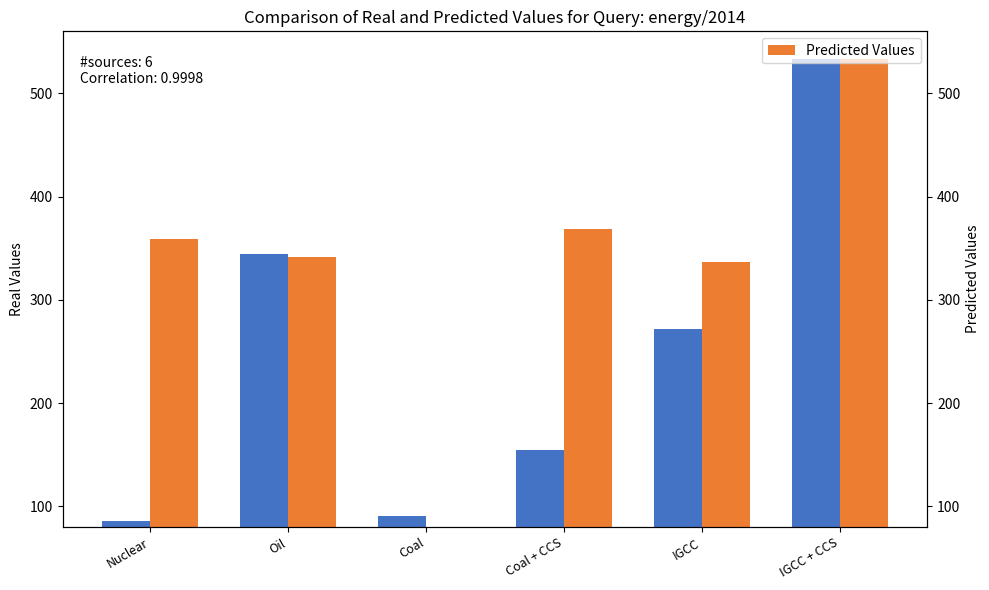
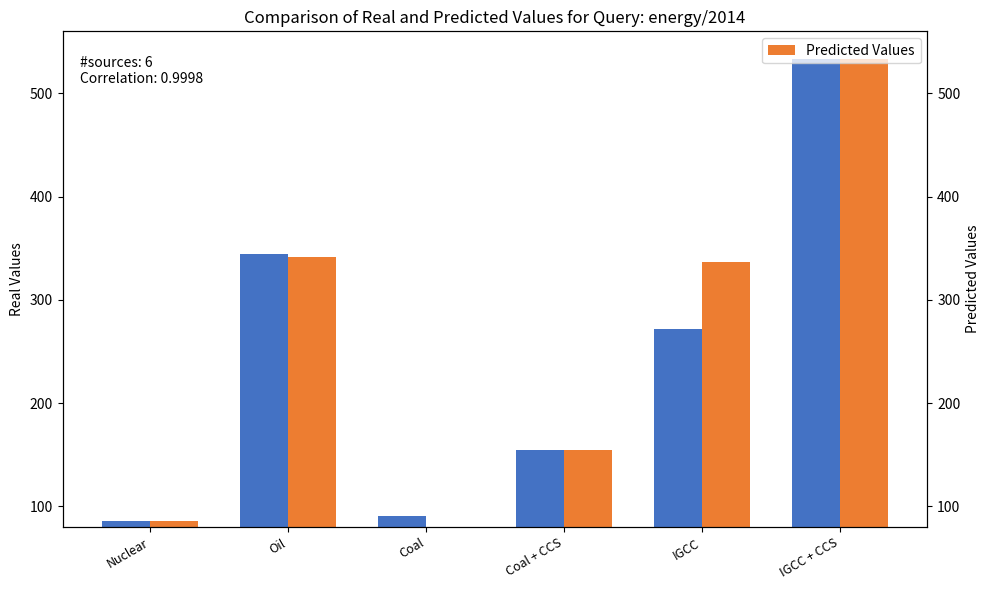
Predicted Values, Nuclear: 359 -> 86
Predicted Values, Coal + CCS: 369 -> 154
